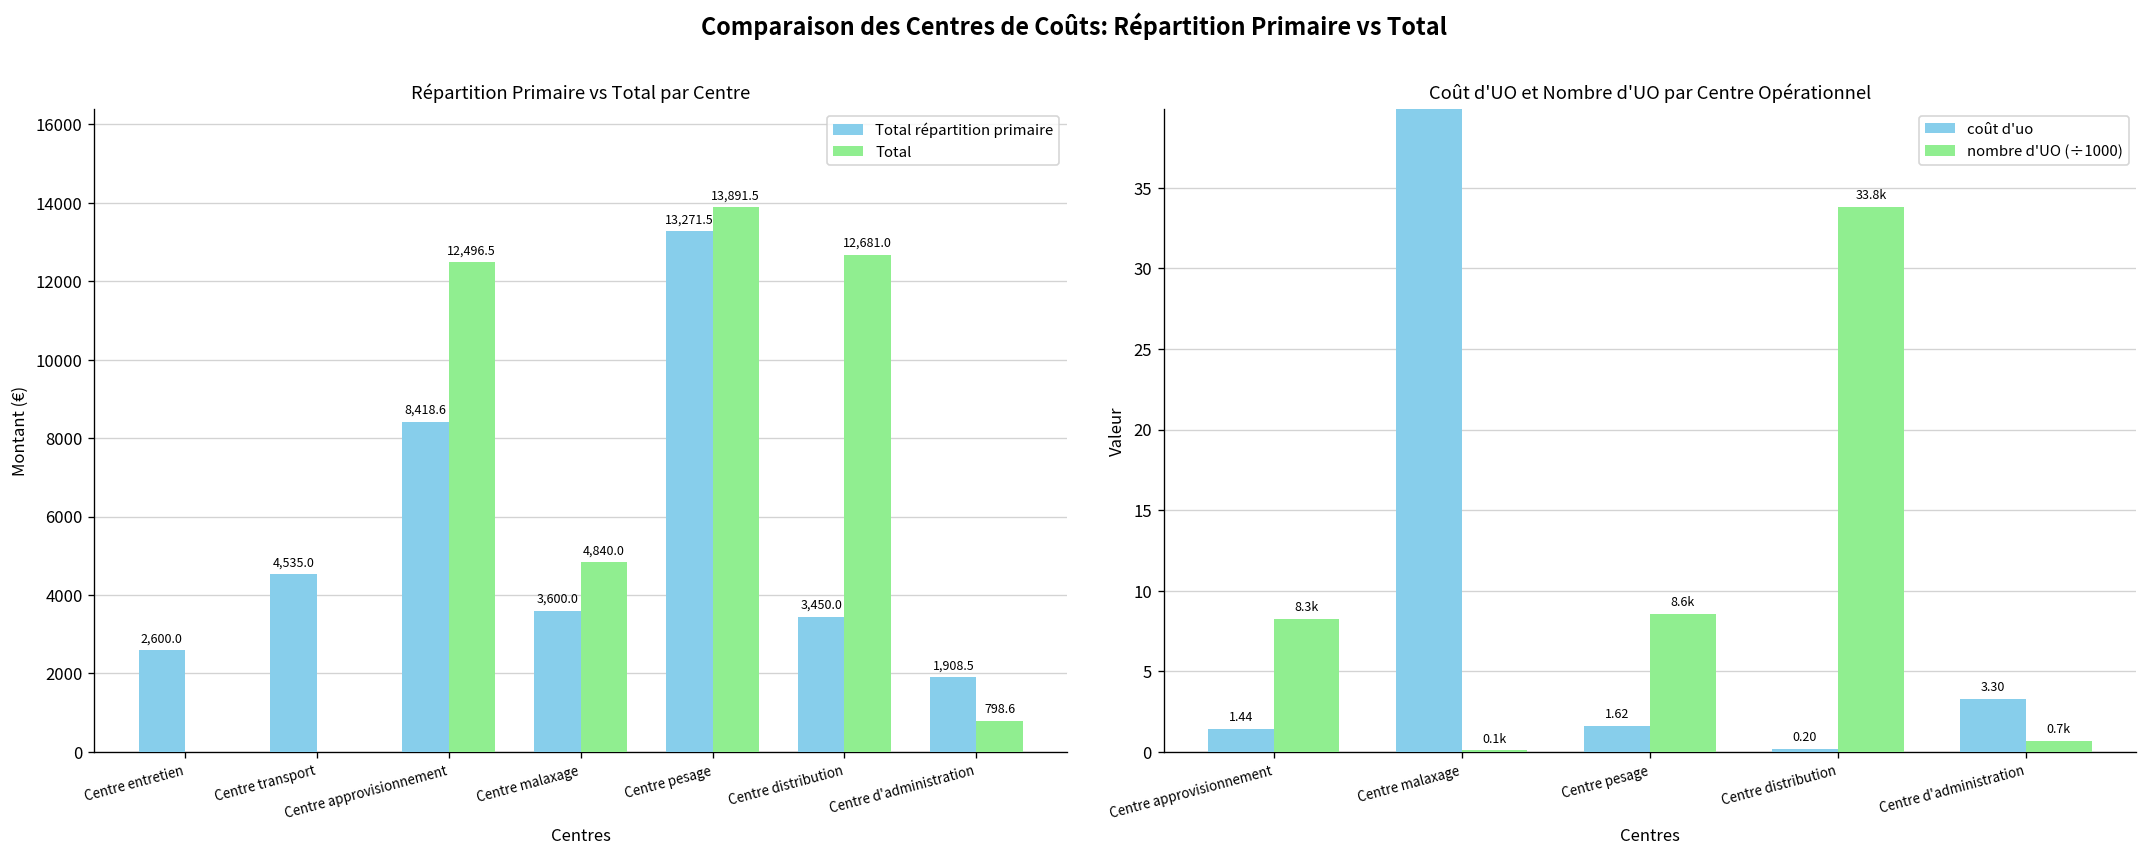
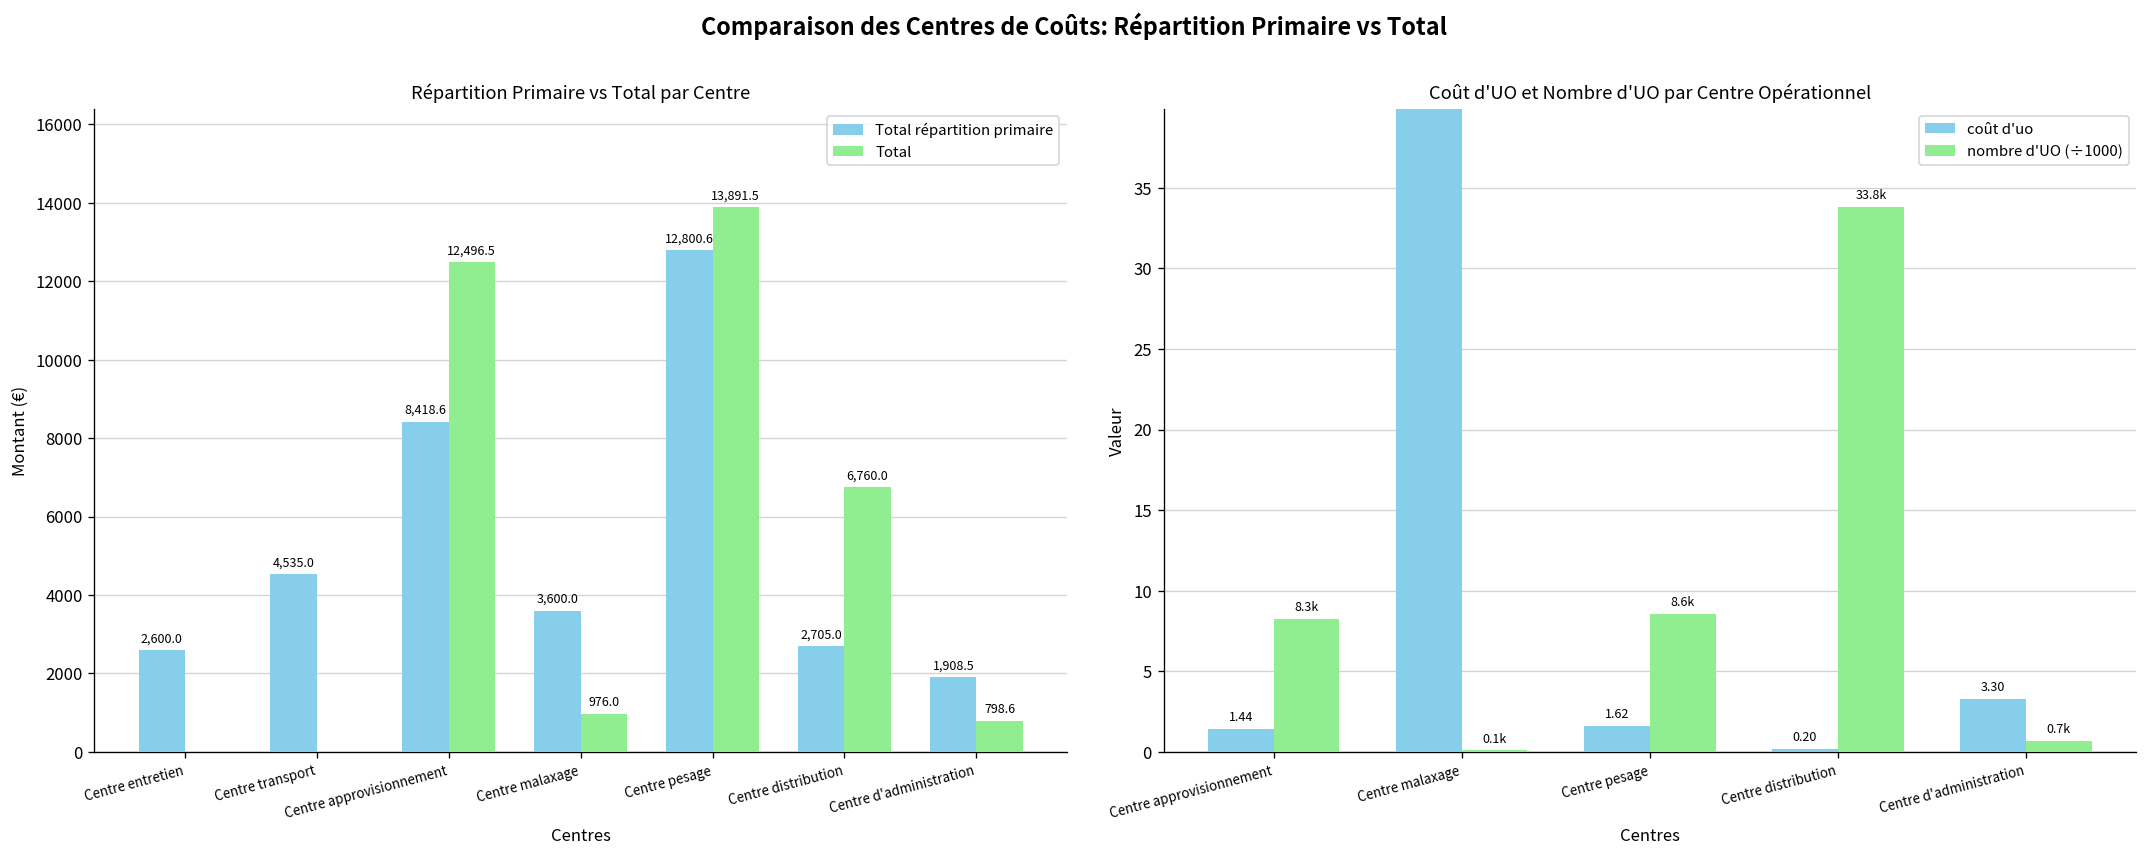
Répartition Primaire vs Total par Centre, Total, Centre malaxage: 4,840.0 -> 976.0
Répartition Primaire vs Total par Centre, Total répartition primaire, Centre pesage: 13,271.5 -> 12,800.6
Répartition Primaire vs Total par Centre, Total répartition primaire, Centre distribution: 3,450.0 -> 2,705.0
Répartition Primaire vs Total par Centre, Total, Centre distribution: 12,681.0 -> 6,760.0
